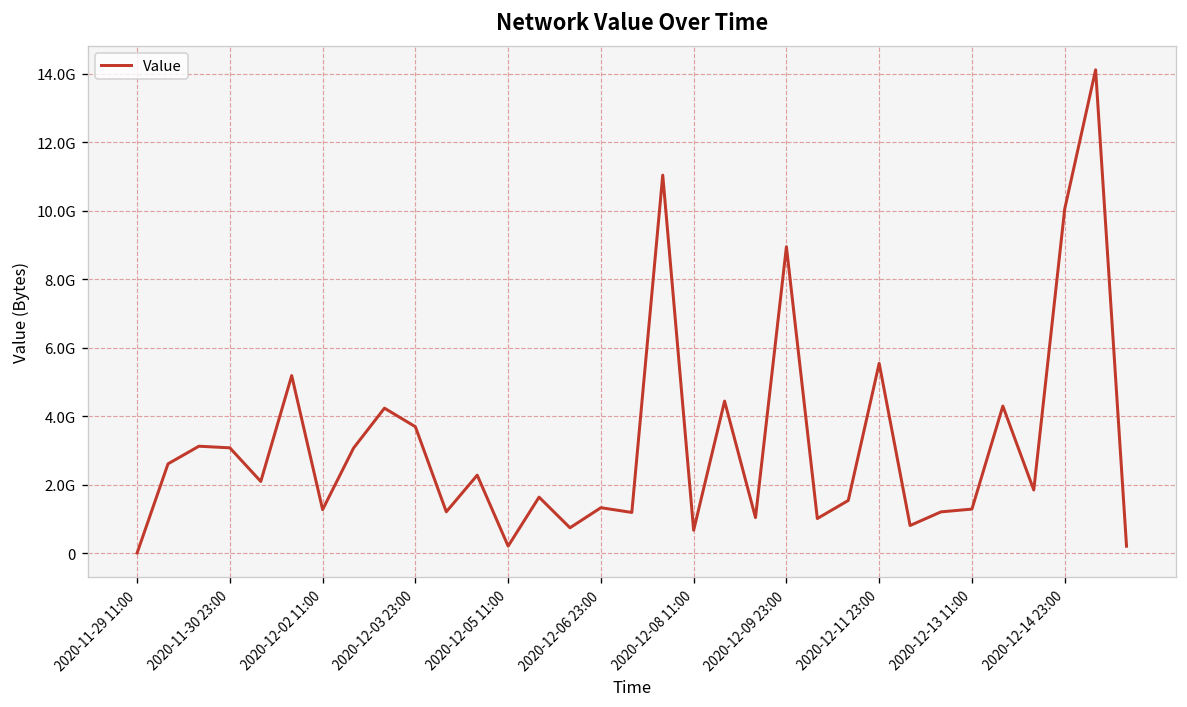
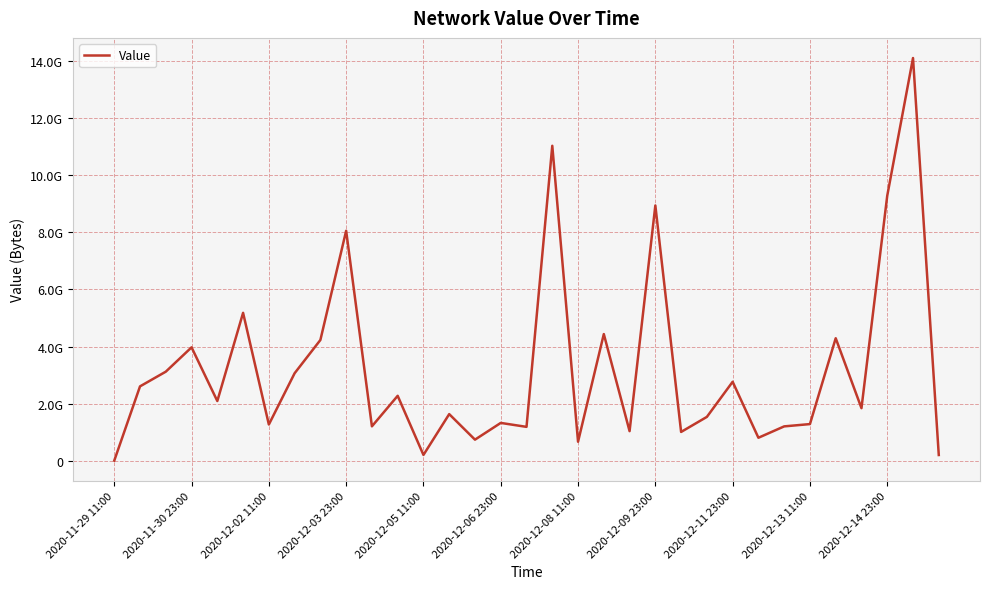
2020-11-30 23:00: 3100000000 -> 4000000000
2020-12-03 23:00: 3700000000 -> 8100000000
2020-12-11 23:00: 5500000000 -> 2800000000
2020-12-14 23:00: 10000000000 -> 9300000000
